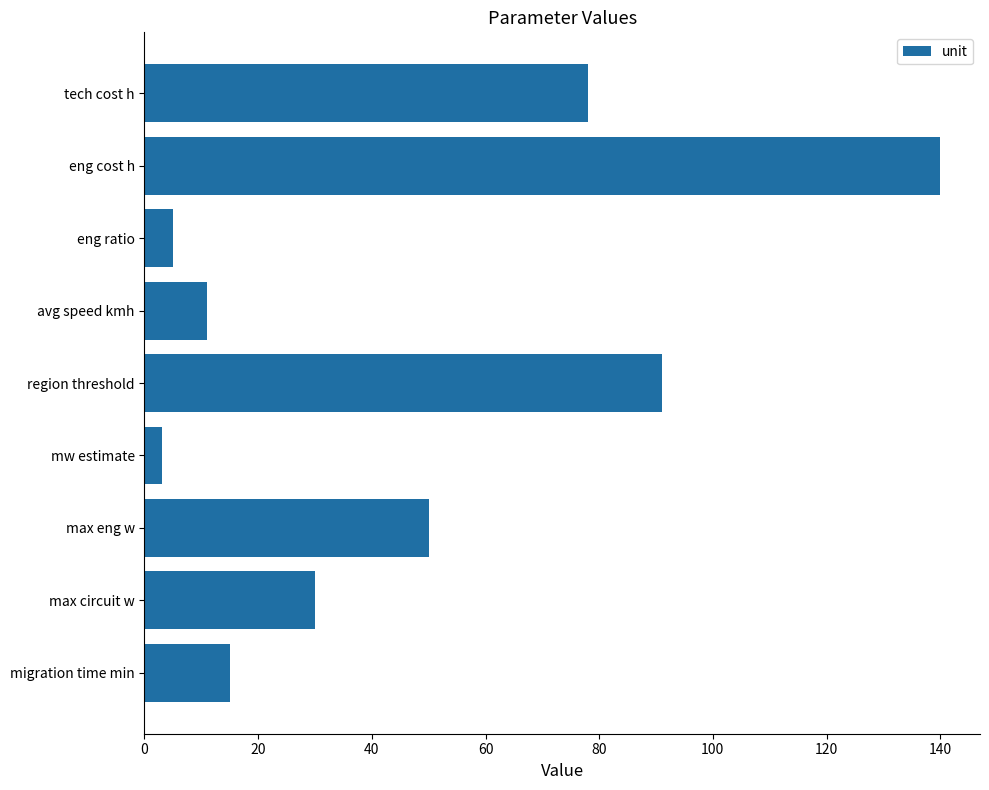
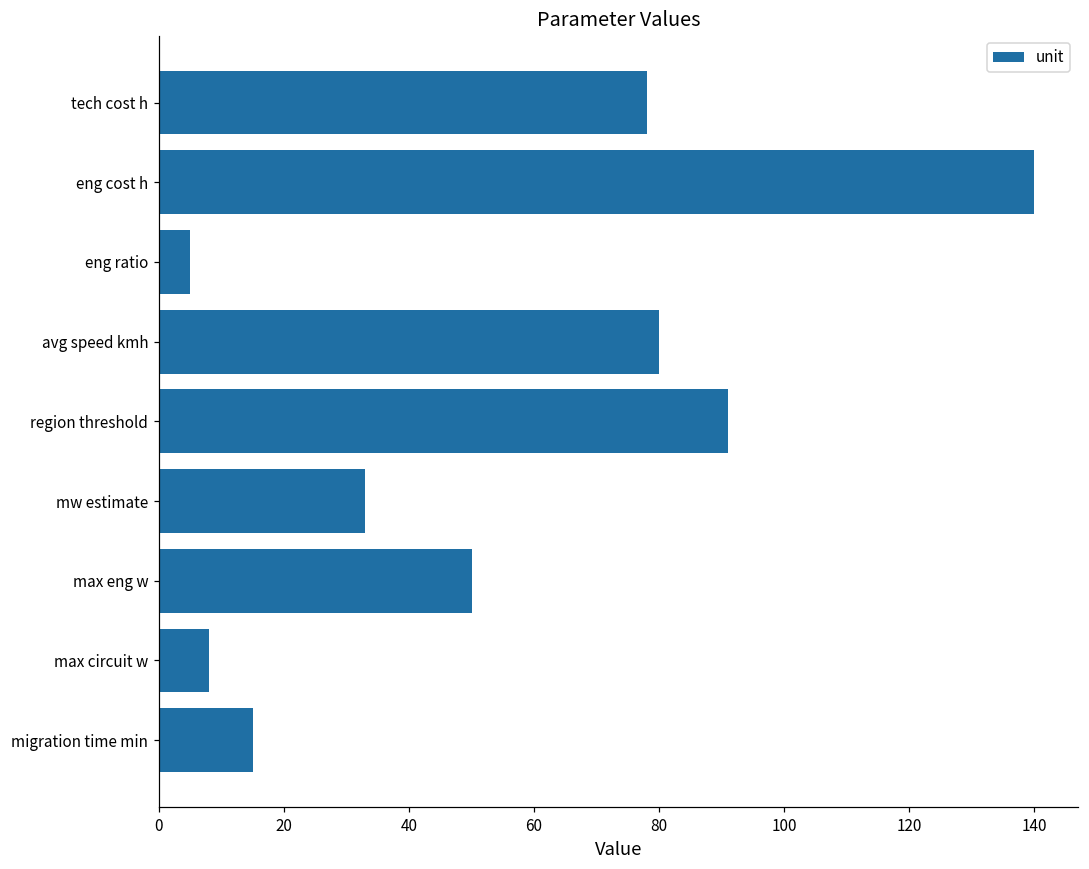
avg speed kmh: 11 -> 80
mw estimate: 3 -> 33
max circuit w: 30 -> 8
